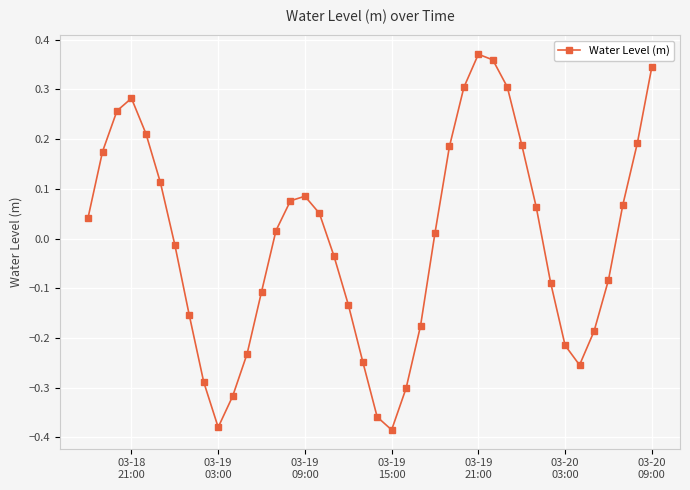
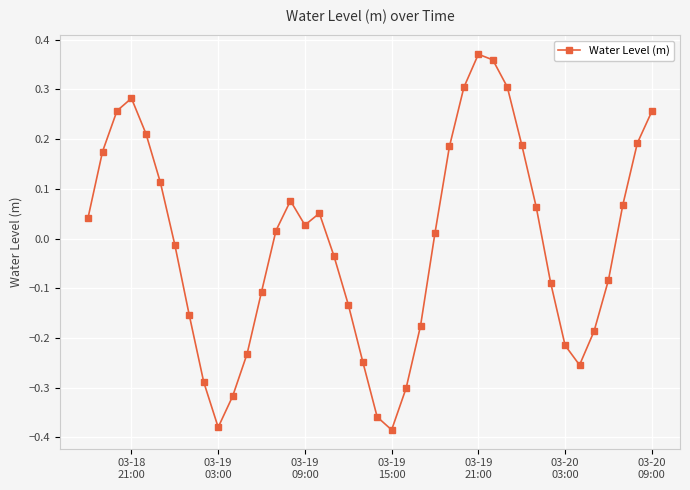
03-19 09:00: 0.09 -> 0.03
03-20 09:00: 0.34 -> 0.26
